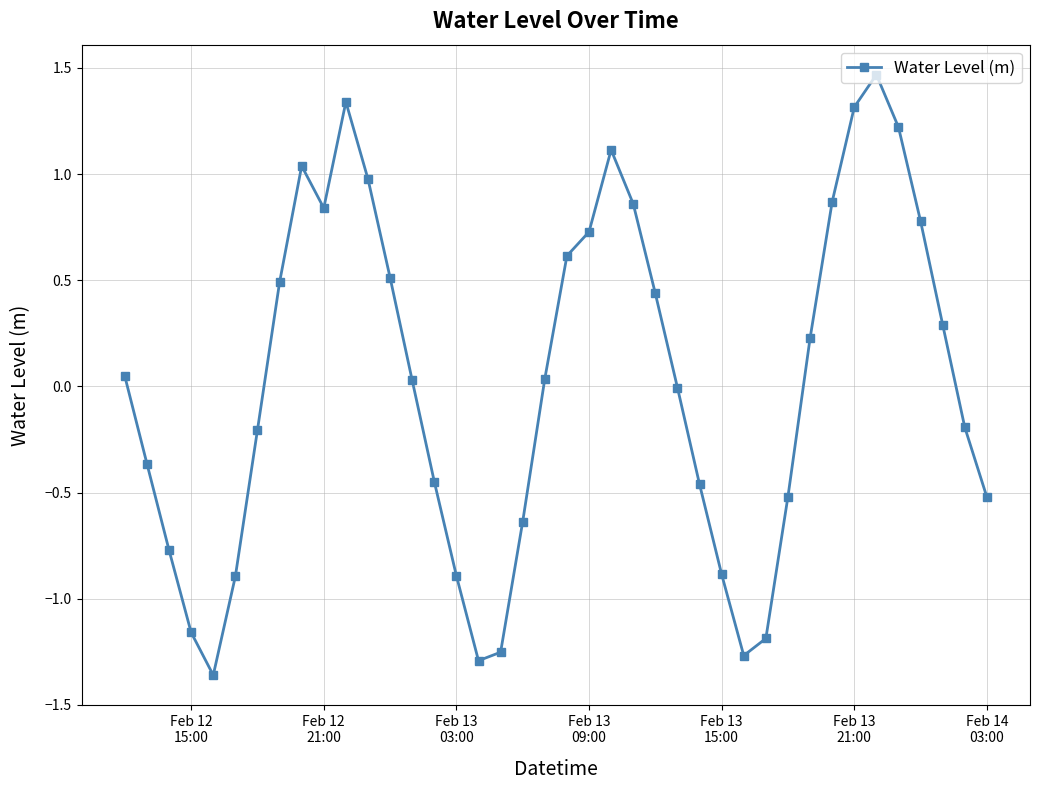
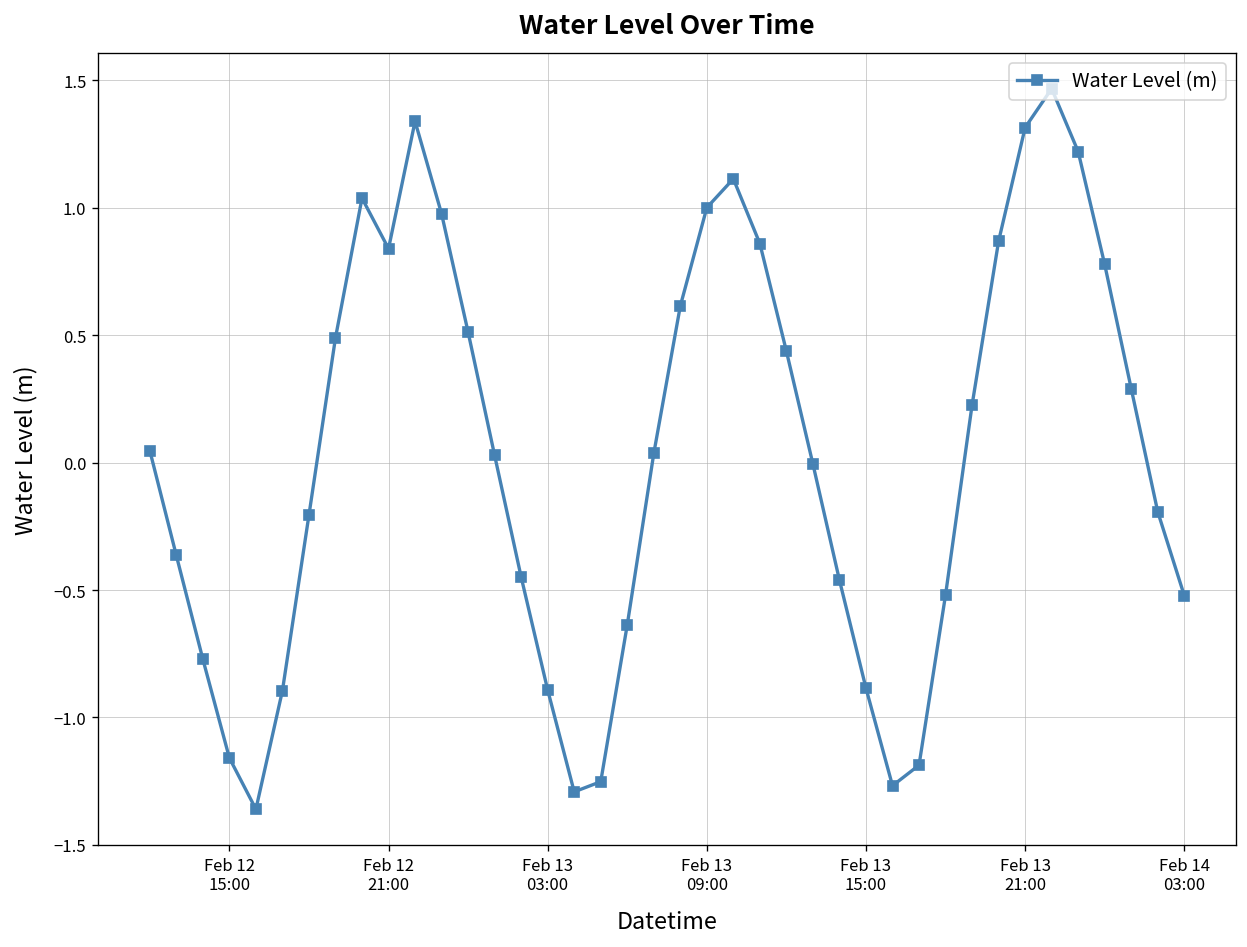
Feb 13 09:00: 0.73 -> 1.00
